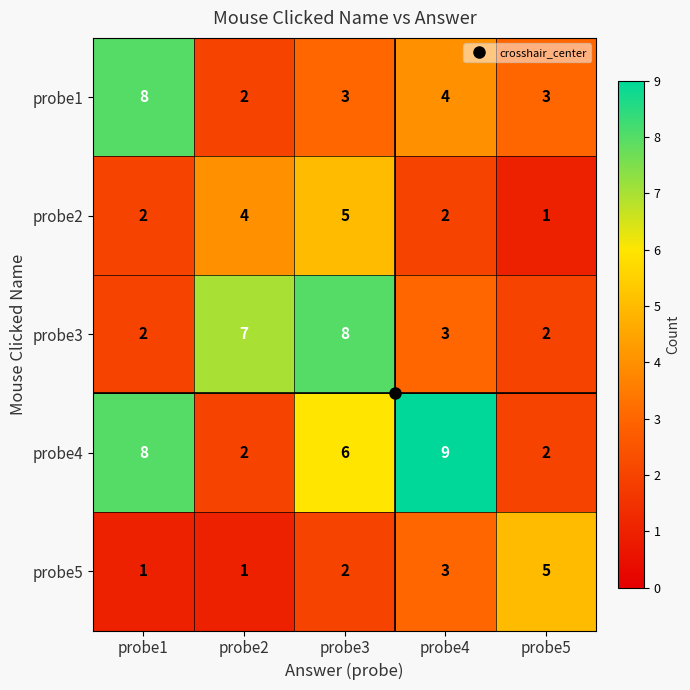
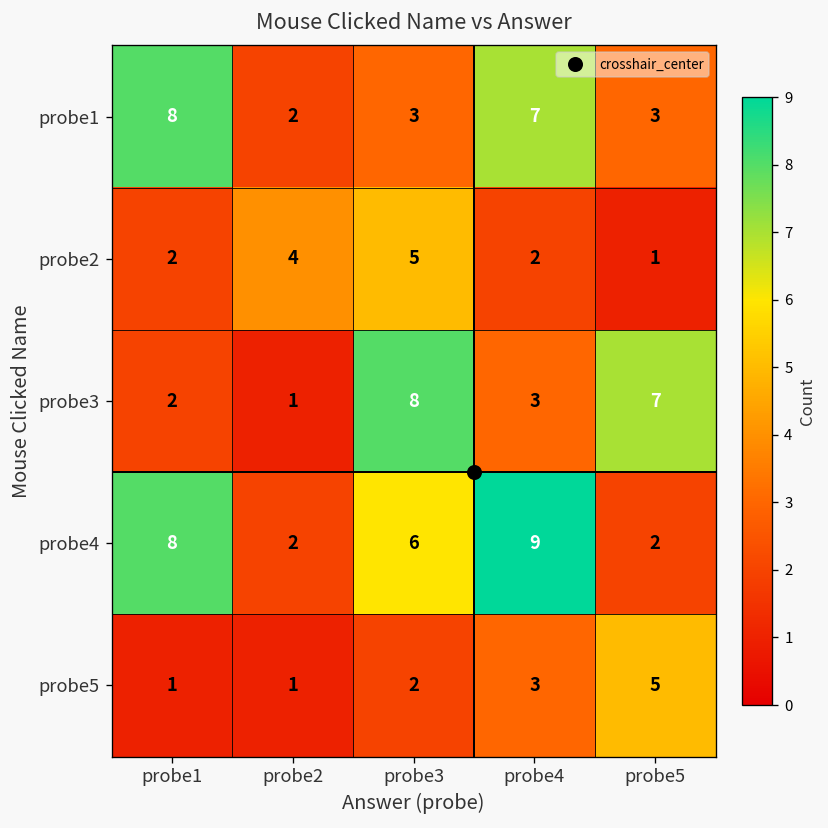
probe1, probe4: 4 -> 7
probe3, probe2: 7 -> 1
probe3, probe5: 2 -> 7
